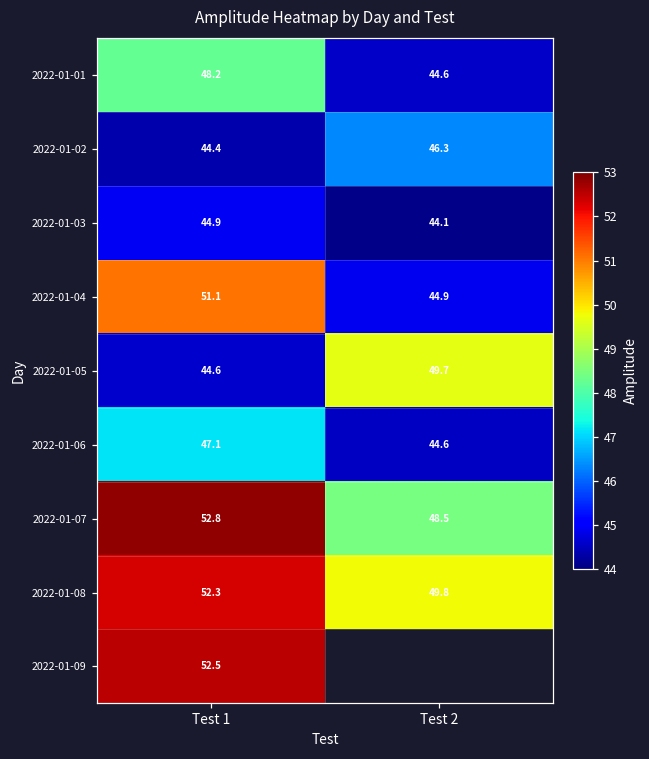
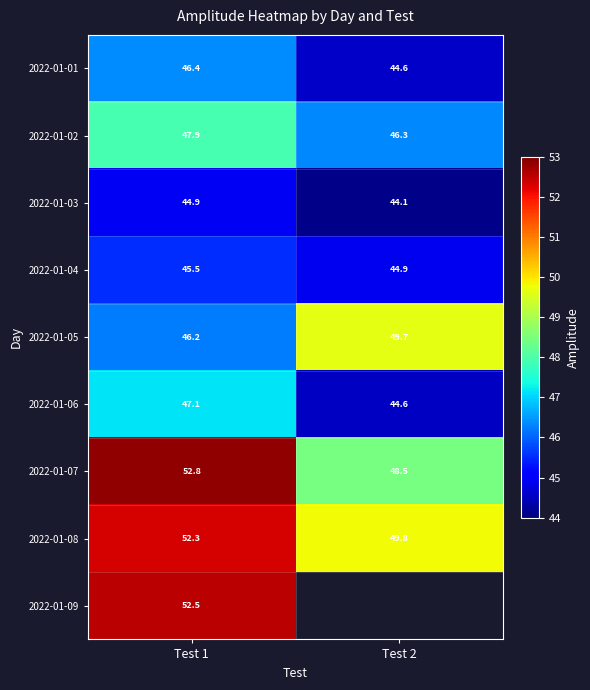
2022-01-01, Test 1: 48.2 -> 46.4
2022-01-02, Test 1: 44.4 -> 47.9
2022-01-04, Test 1: 51.1 -> 45.5
2022-01-05, Test 1: 44.6 -> 46.2
